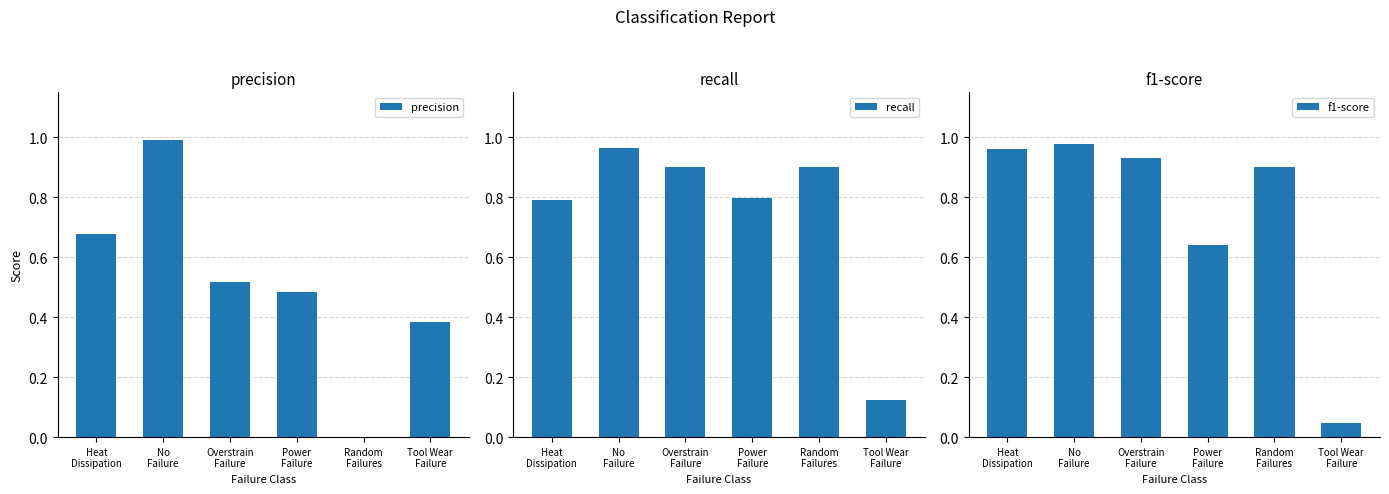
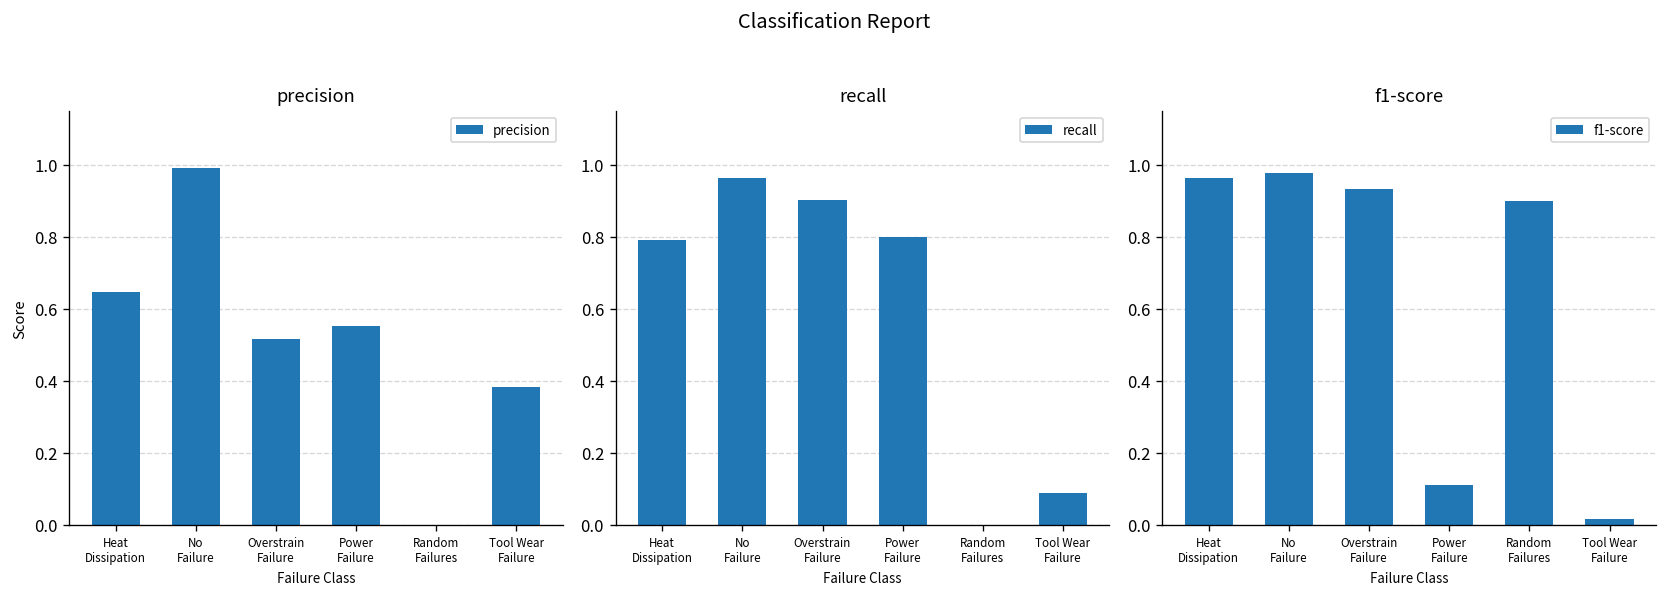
precision, Heat Dissipation: 0.68 -> 0.65
precision, Power Failure: 0.48 -> 0.55
recall, Random Failures: 0.9 -> 0.0
recall, Tool Wear Failure: 0.13 -> 0.09
f1-score, Power Failure: 0.64 -> 0.11
f1-score, Tool Wear Failure: 0.05 -> 0.02
